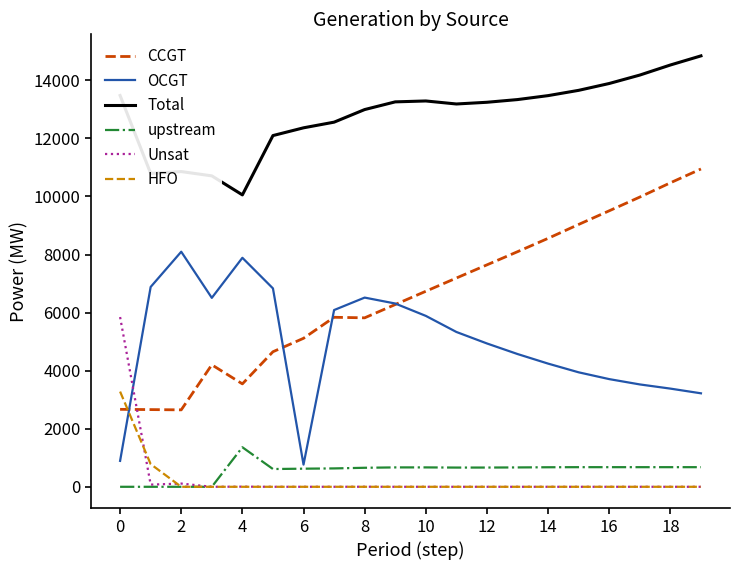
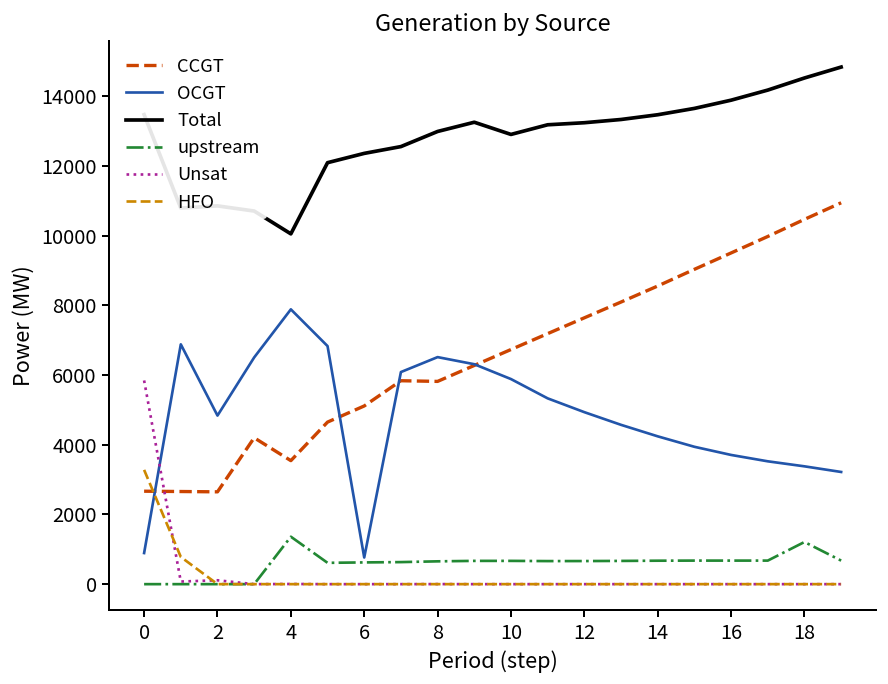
OCGT, 2: 8100 -> 4800
Total, 10: 13300 -> 12900
upstream, 18: 700 -> 1200
